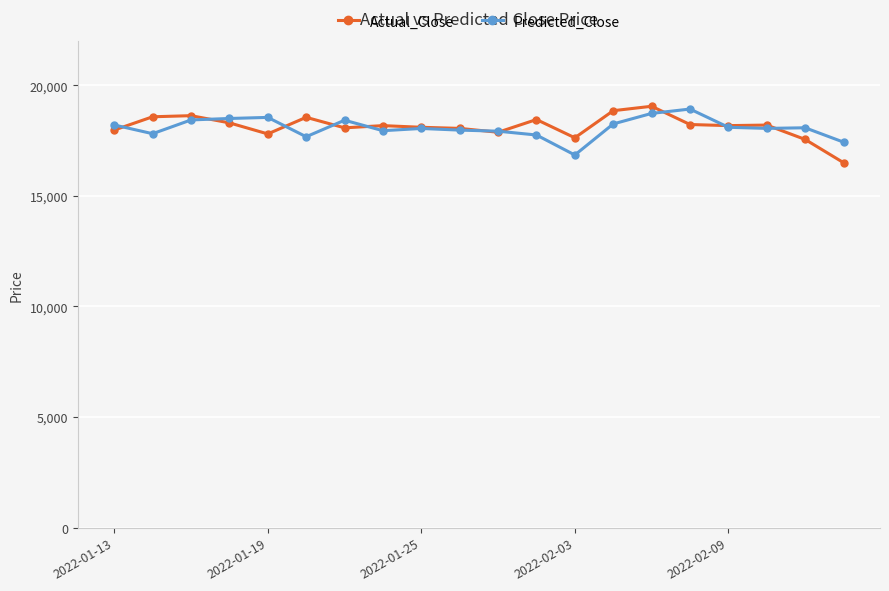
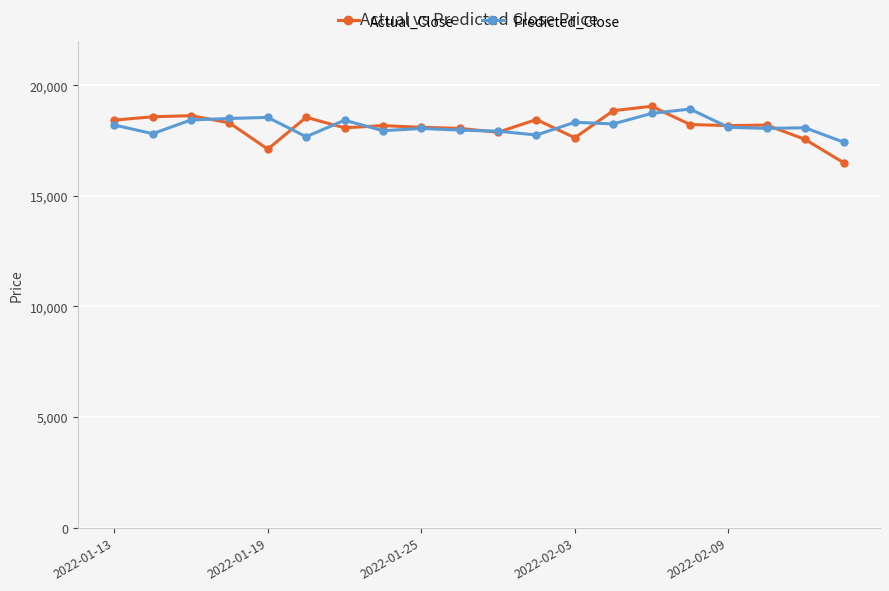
Actual_Close, 2022-01-13: 18,000 -> 18,400
Actual_Close, 2022-01-19: 17,800 -> 17,100
Predicted_Close, 2022-02-03: 16,800 -> 18,300
